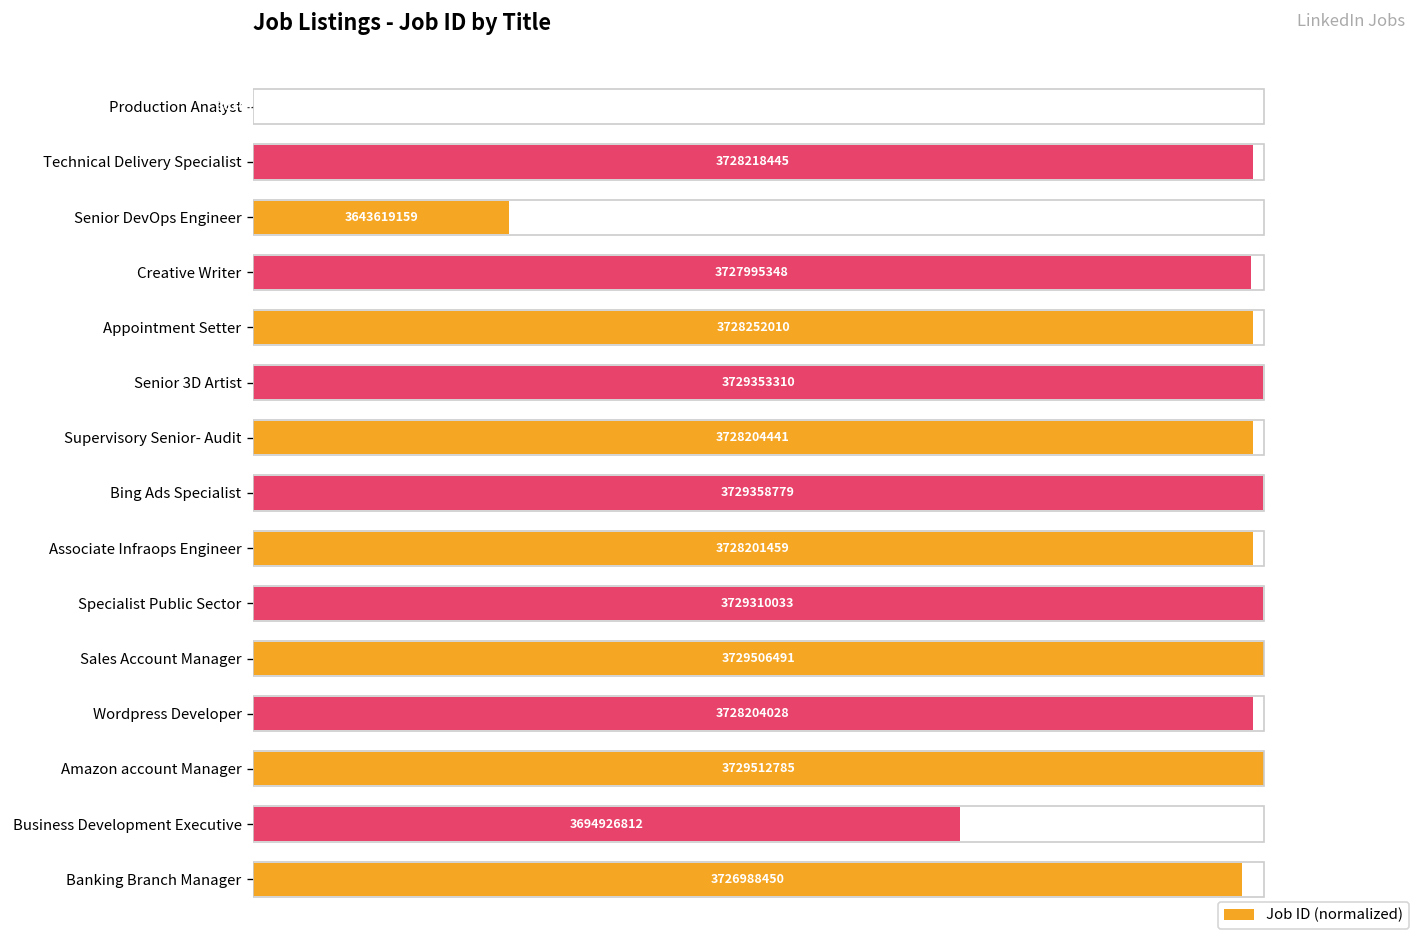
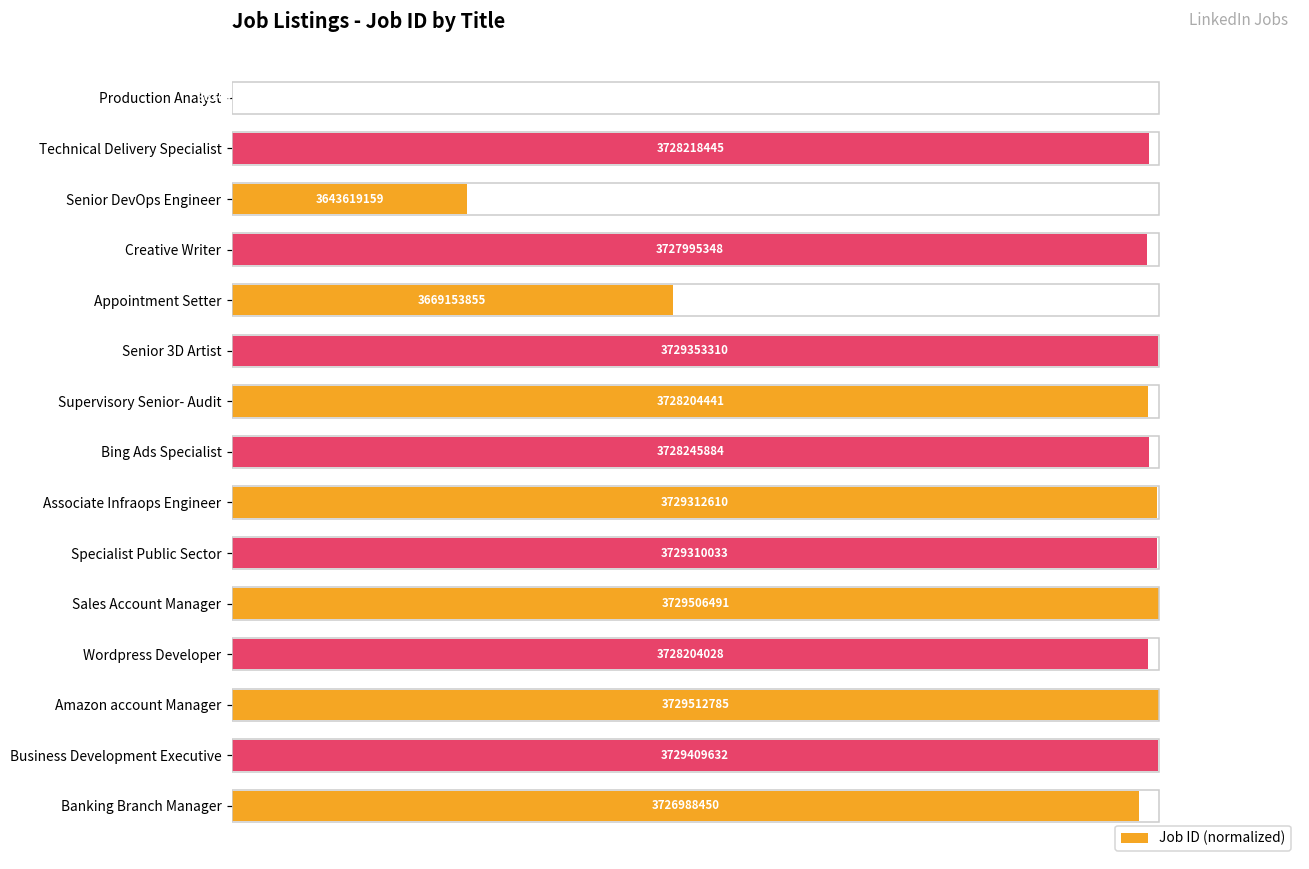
Appointment Setter: 3728252010 -> 3669153855
Bing Ads Specialist: 3729358779 -> 3728245884
Associate Infraops Engineer: 3728201459 -> 3729312610
Business Development Executive: 3694926812 -> 3729409632
